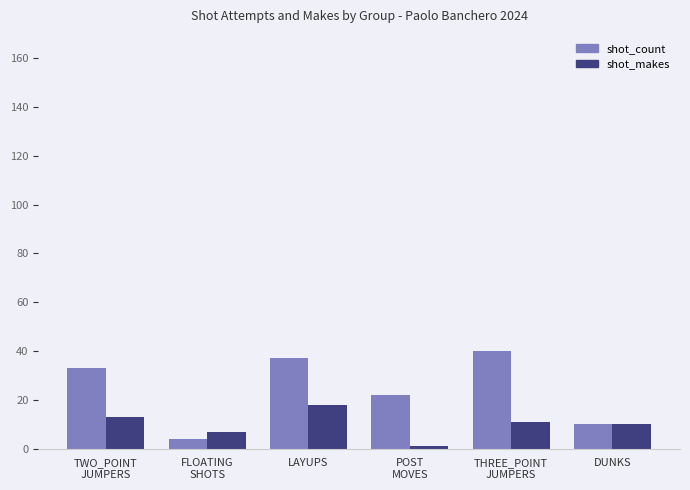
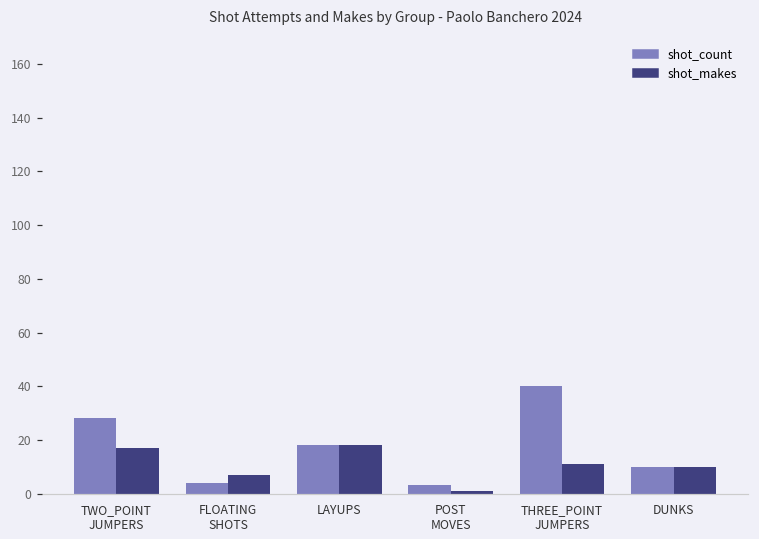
shot_count, TWO_POINT JUMPERS: 33 -> 28
shot_makes, TWO_POINT JUMPERS: 13 -> 17
shot_count, LAYUPS: 37 -> 18
shot_count, POST MOVES: 22 -> 3
